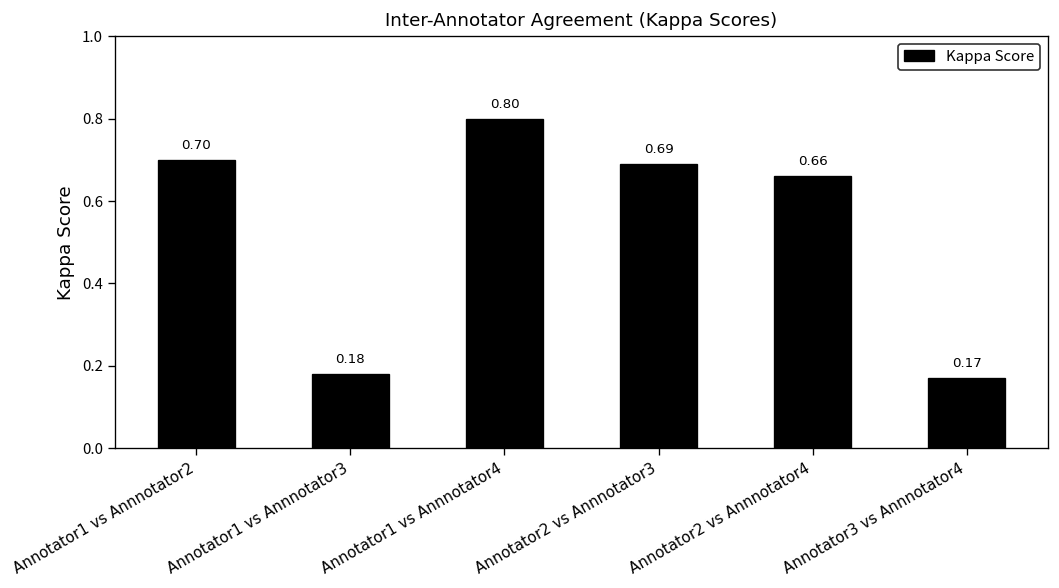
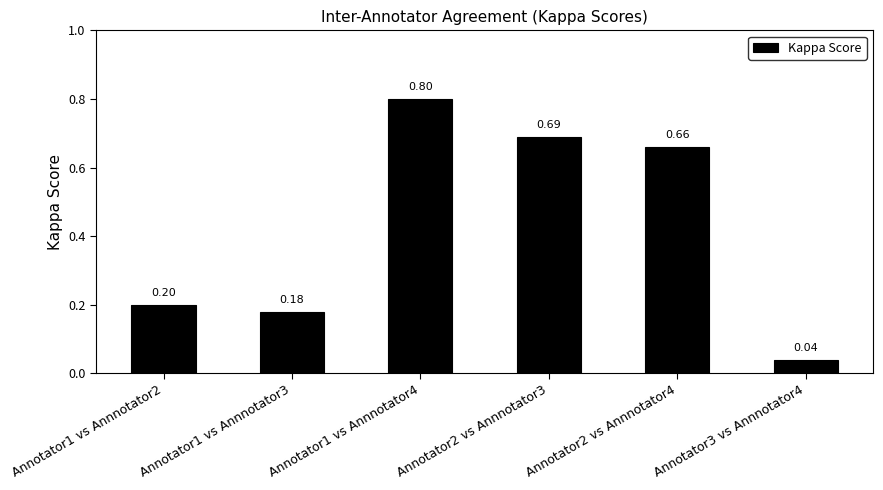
Annotator1 vs Annnotator2: 0.70 -> 0.20
Annotator3 vs Annnotator4: 0.17 -> 0.04
